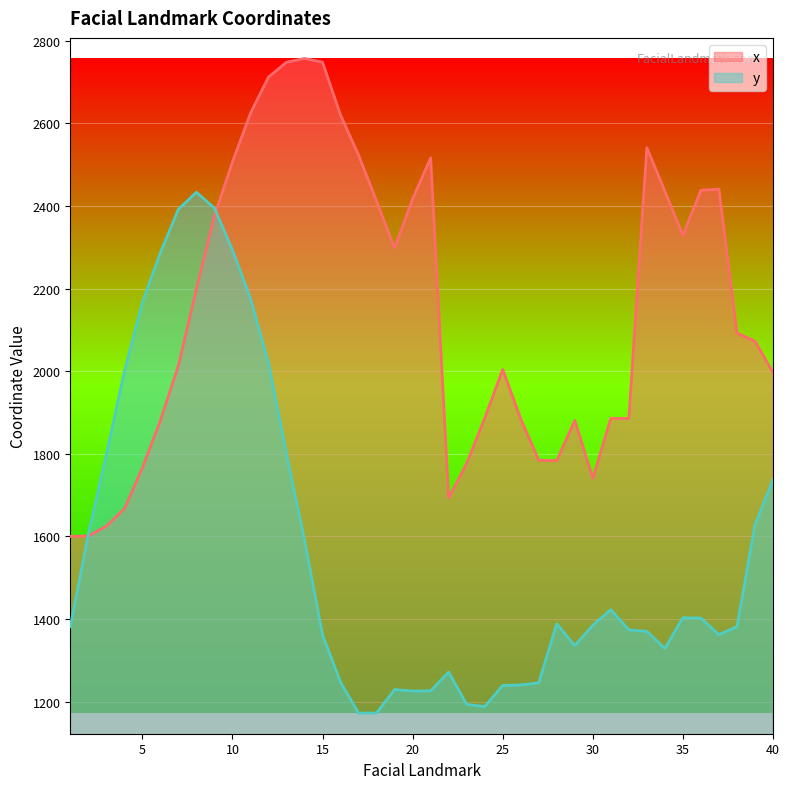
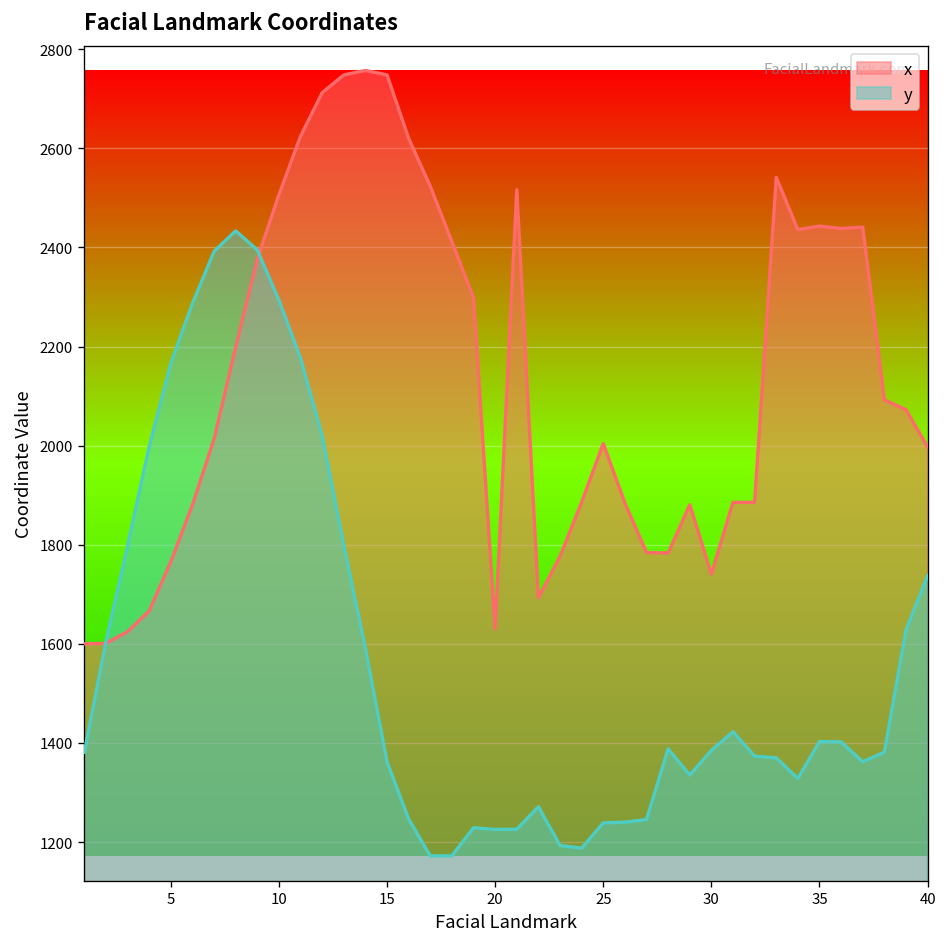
x, 20: 2420 -> 1630
x, 35: 2330 -> 2440
